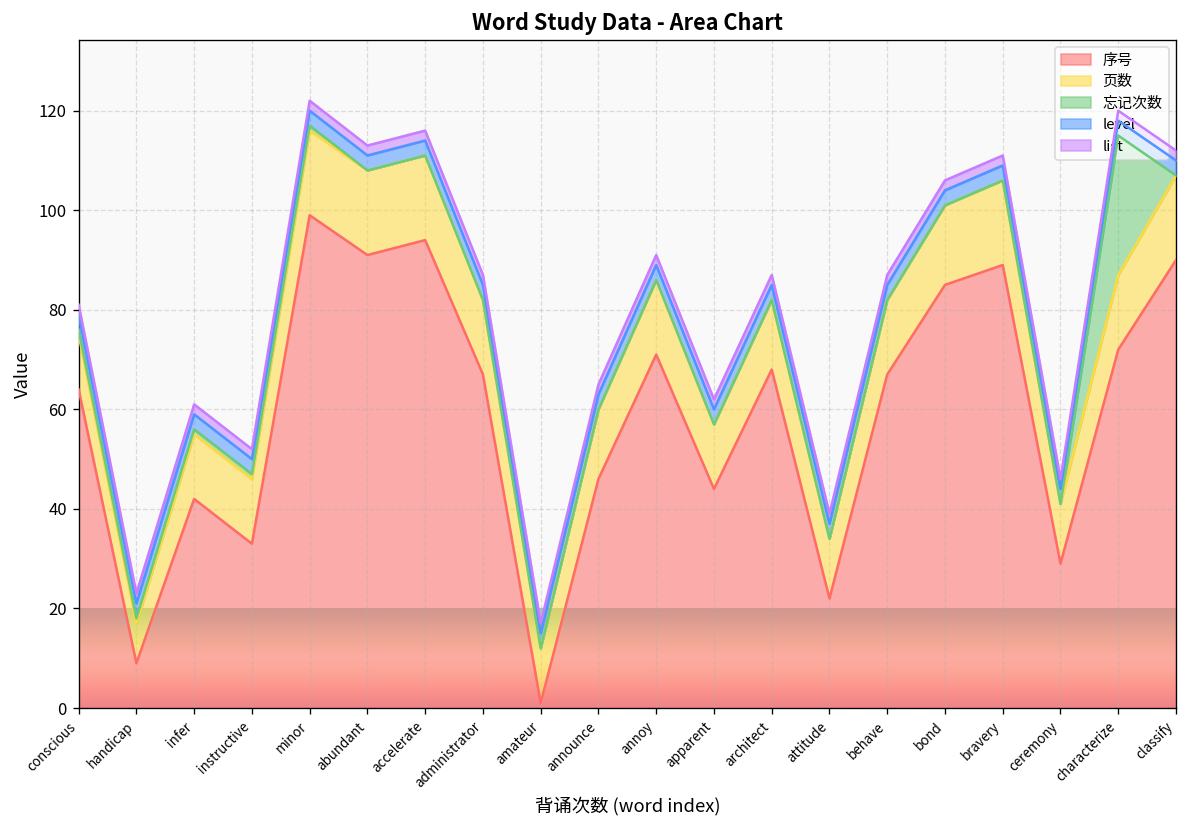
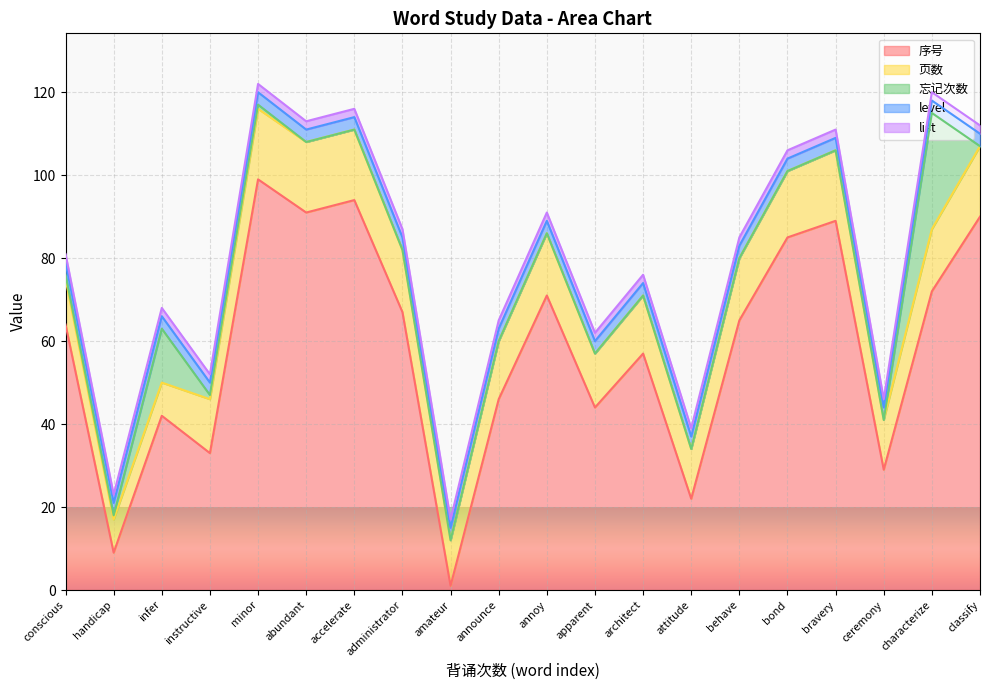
页数, infer: 13 -> 8
忘记次数, infer: 1 -> 13
序号, architect: 68 -> 57
序号, behave: 67 -> 65
